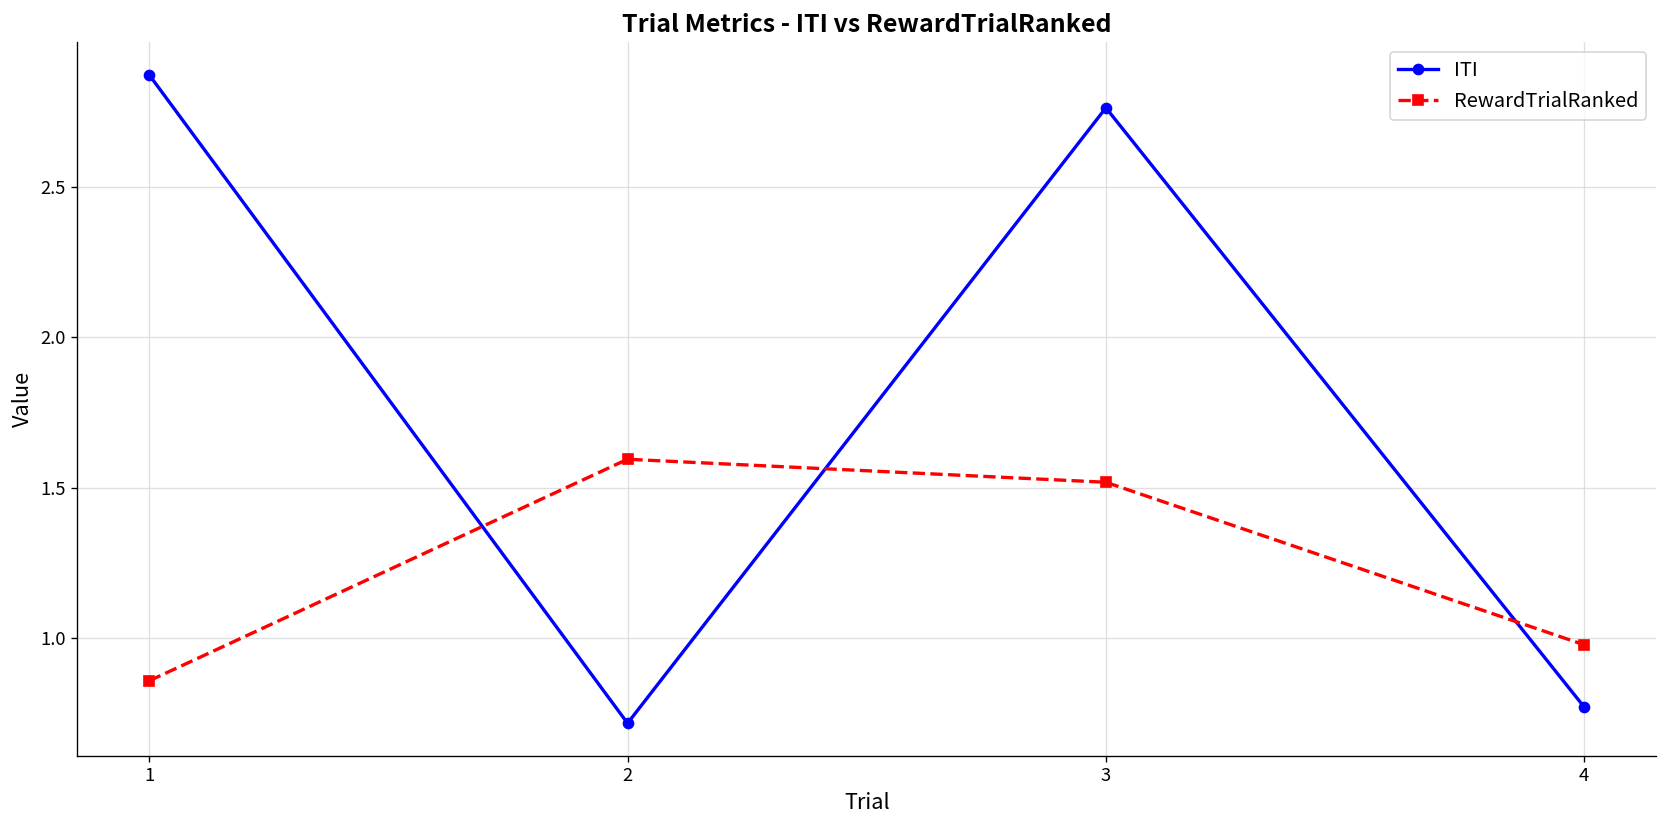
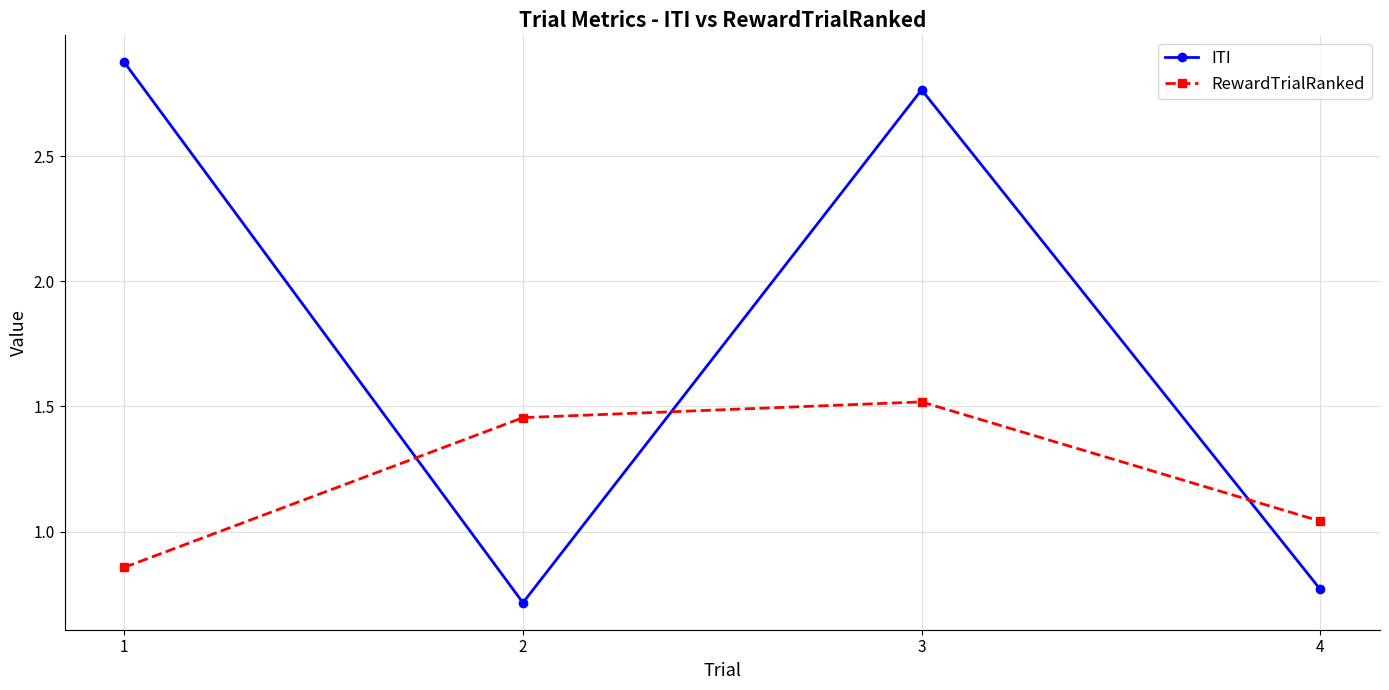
RewardTrialRanked, 2: 1.59 -> 1.46
RewardTrialRanked, 4: 0.98 -> 1.04
